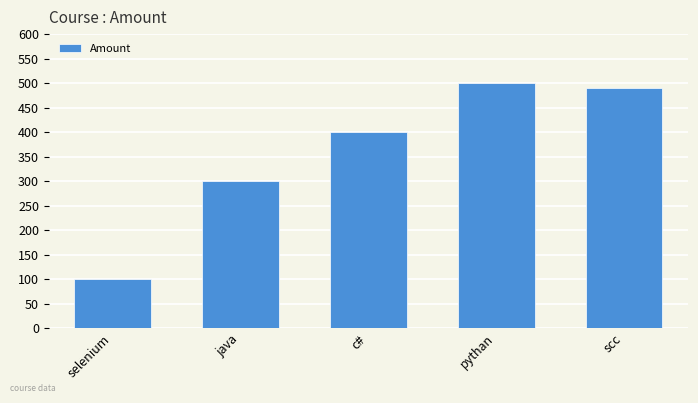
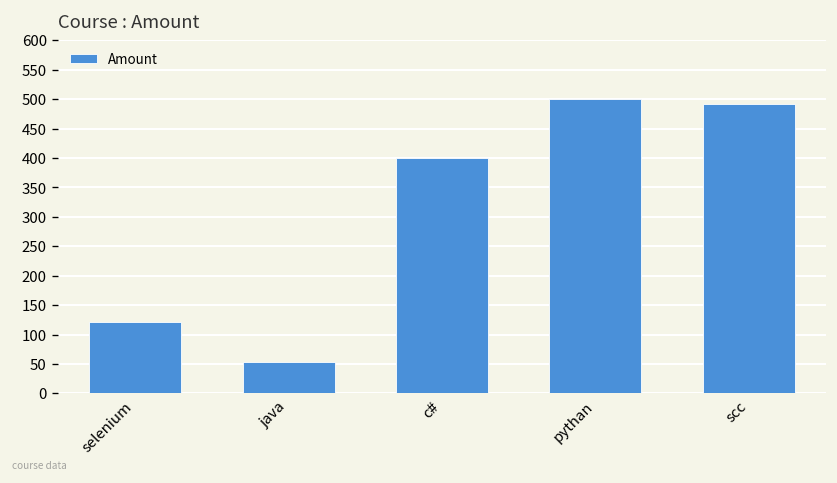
selenium: 100 -> 120
java: 300 -> 50
